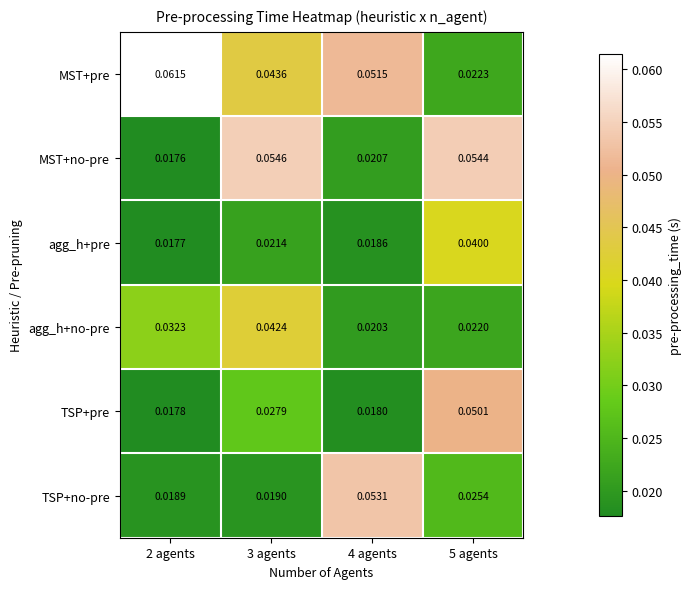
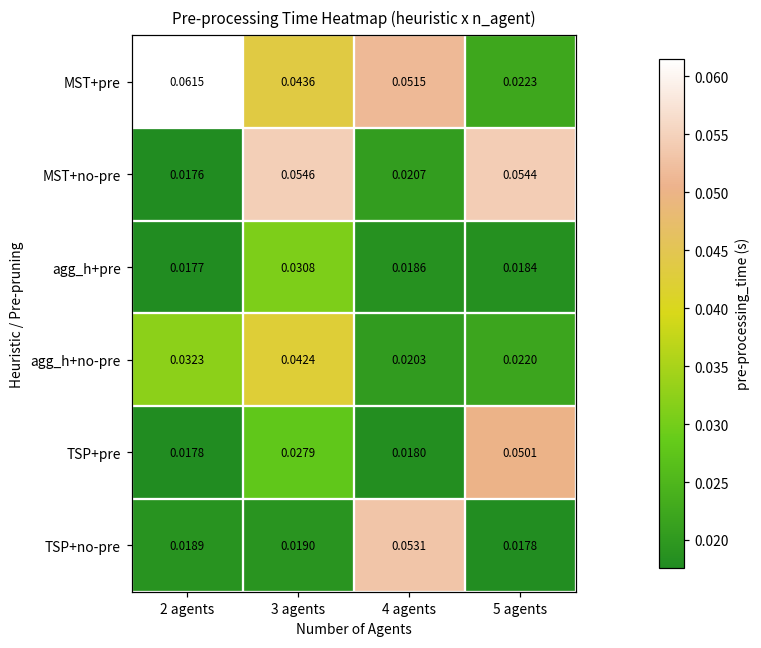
agg_h+pre, 3 agents: 0.0214 -> 0.0308
agg_h+pre, 5 agents: 0.0400 -> 0.0184
TSP+no-pre, 5 agents: 0.0254 -> 0.0178
